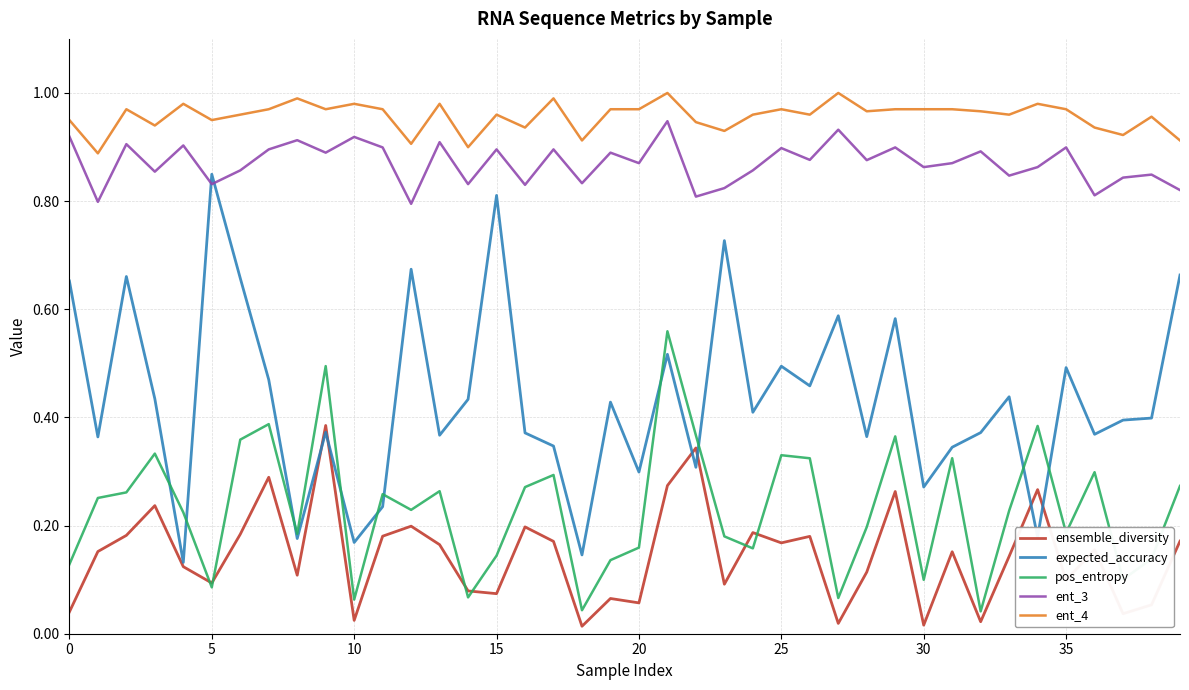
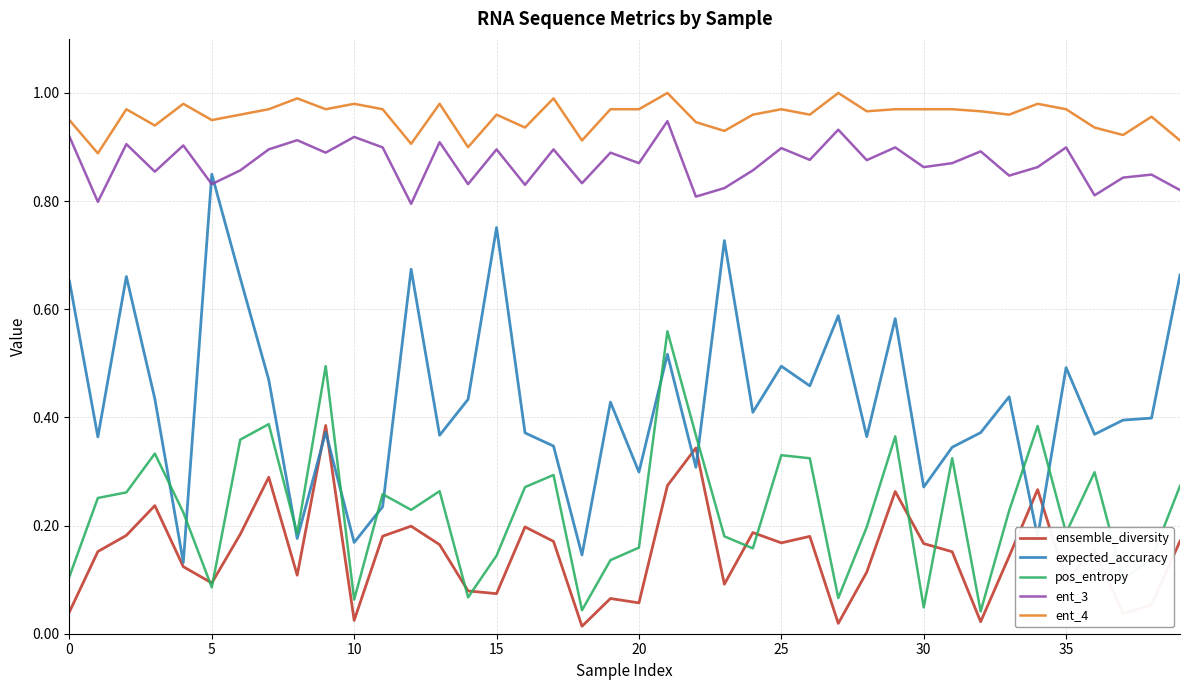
pos_entropy, 0: 0.13 -> 0.11
expected_accuracy, 15: 0.81 -> 0.75
ensemble_diversity, 30: 0.02 -> 0.17
pos_entropy, 30: 0.10 -> 0.05
